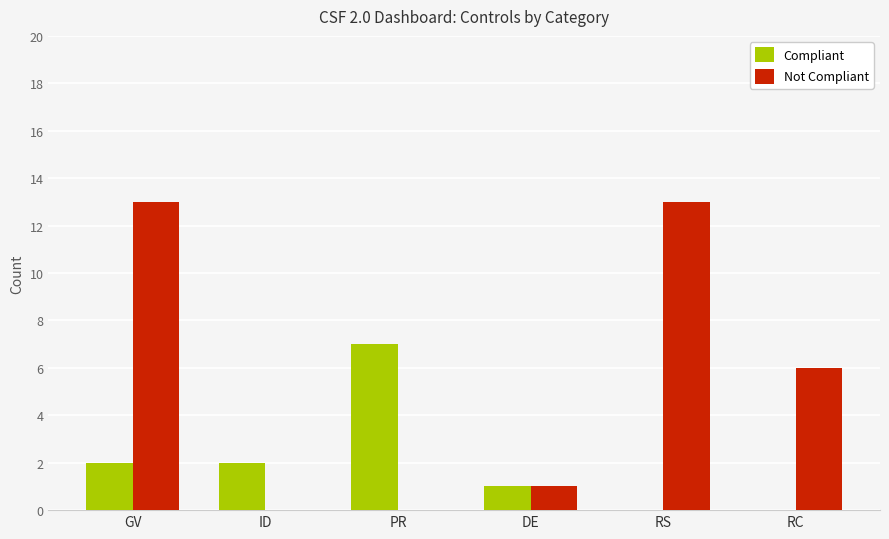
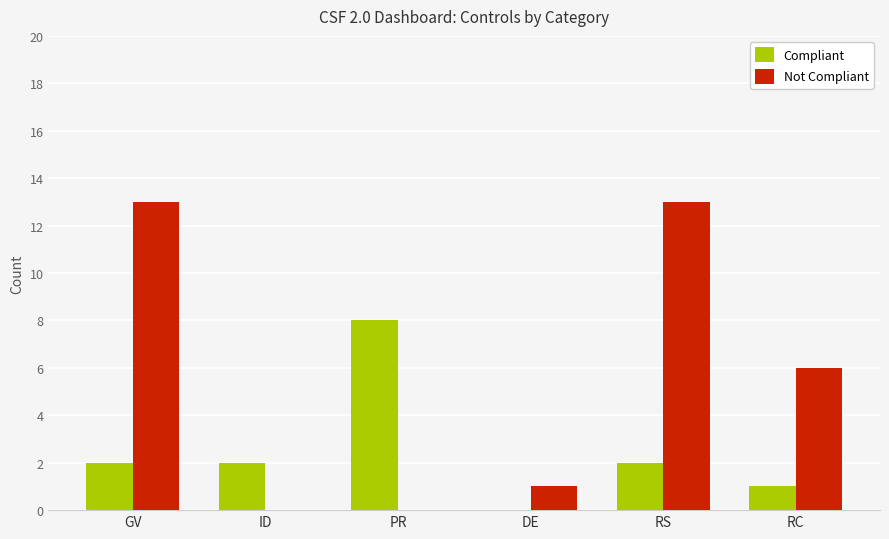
Compliant, PR: 7 -> 8
Compliant, DE: 1 -> 0
Compliant, RS: 0 -> 2
Compliant, RC: 0 -> 1
